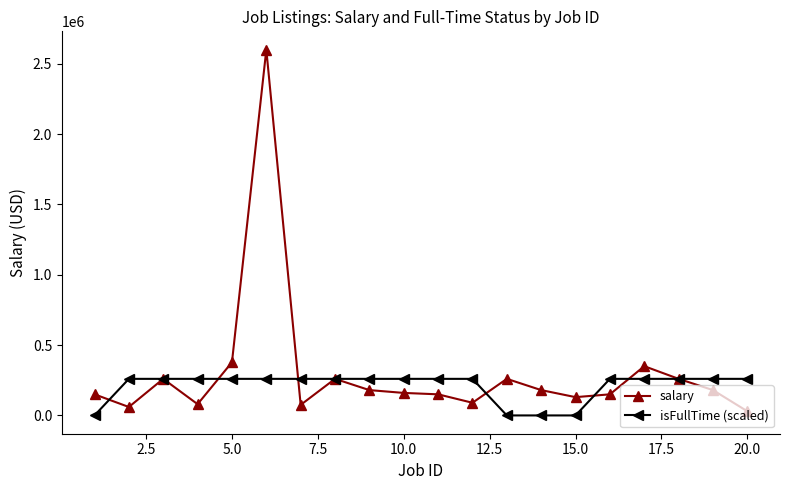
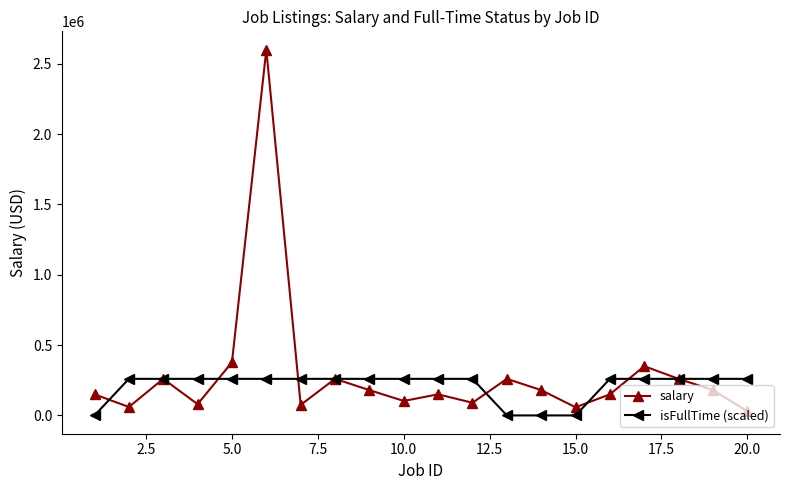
salary, 10.0: 160000 -> 100000
salary, 15.0: 130000 -> 60000
